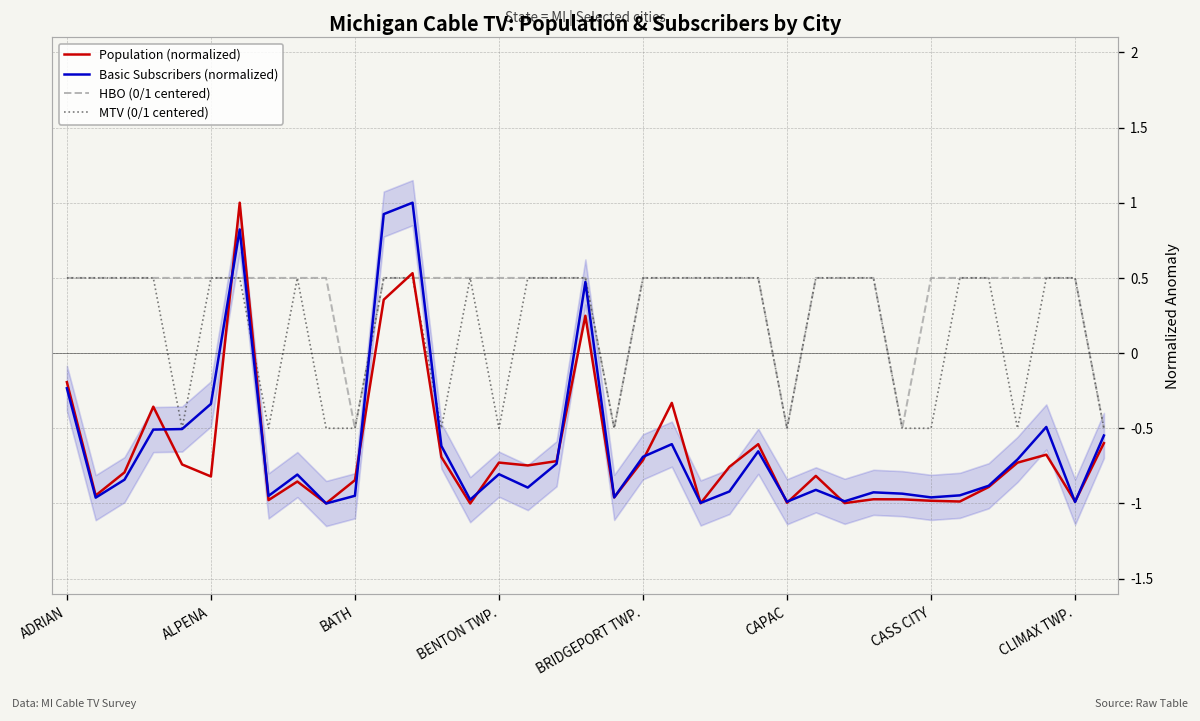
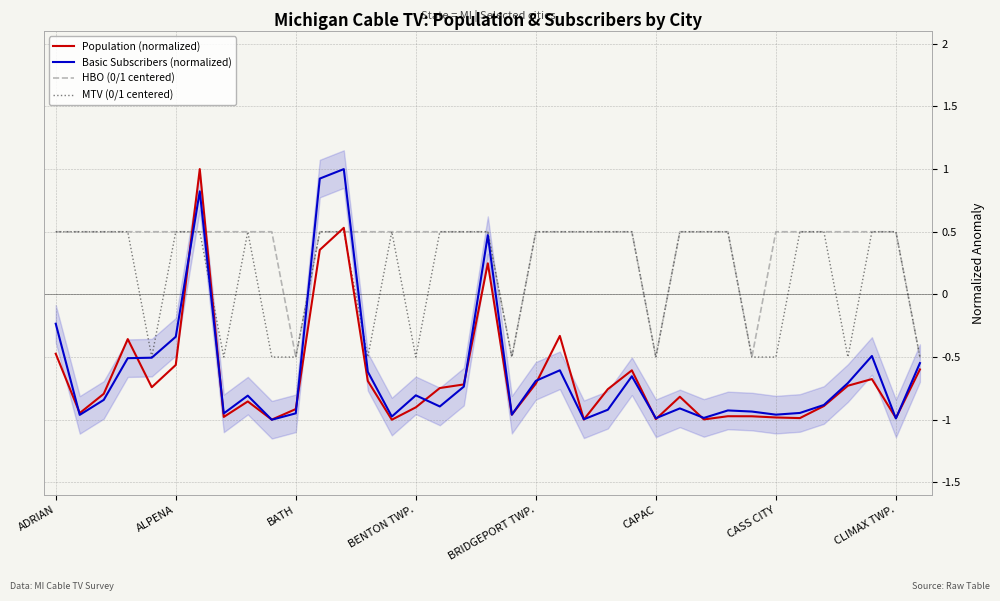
Population (normalized), ADRIAN: -0.19 -> -0.47
Population (normalized), ALPENA: -0.82 -> -0.56
Population (normalized), BATH: -0.85 -> -0.91
Population (normalized), BENTON TWP.: -0.73 -> -0.90
